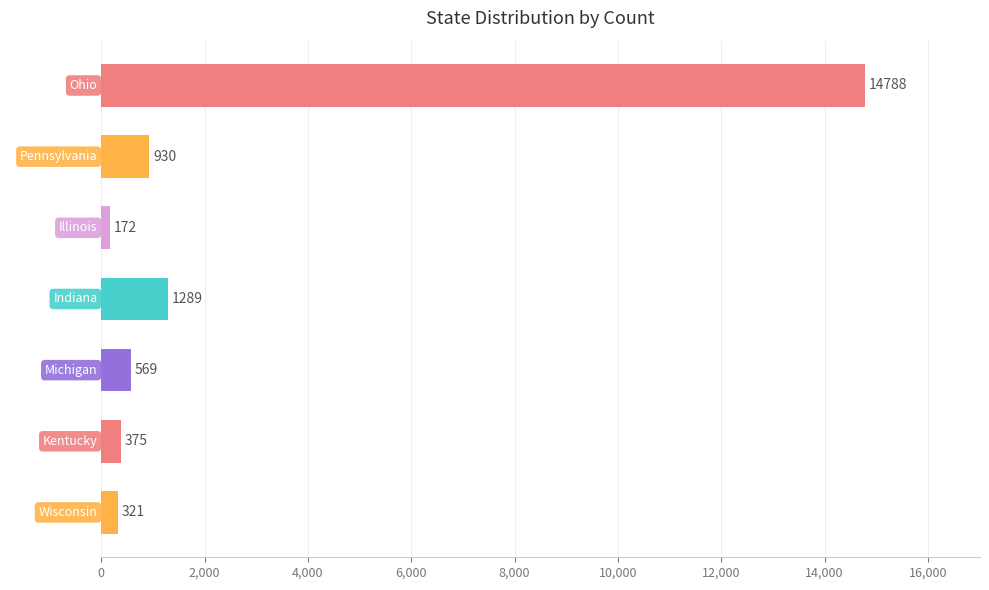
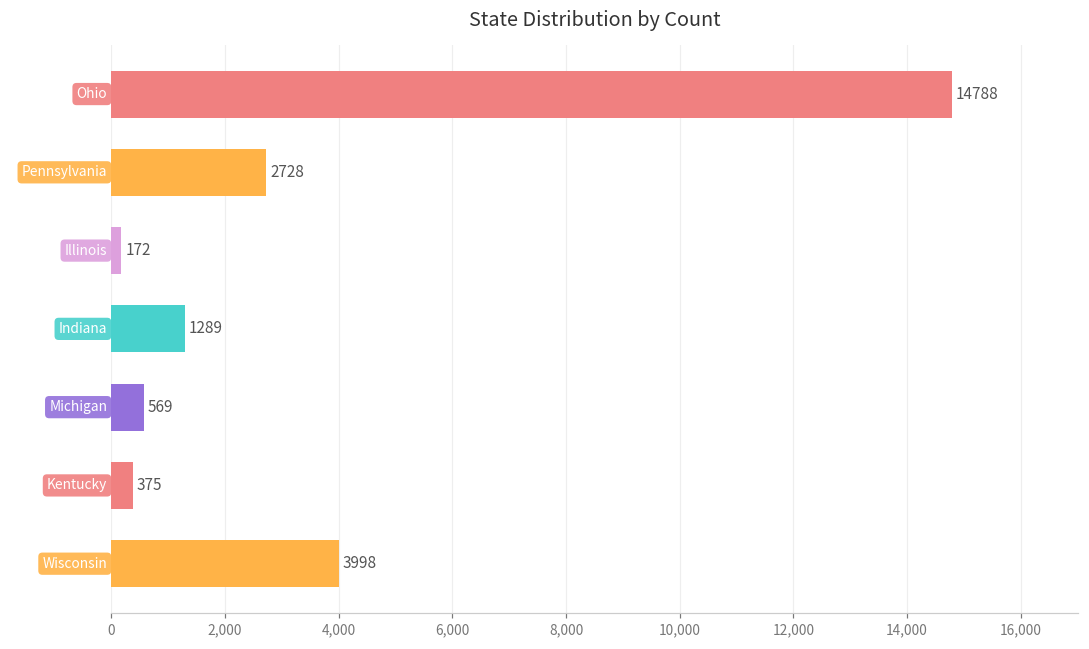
Pennsylvania: 930 -> 2728
Wisconsin: 321 -> 3998
